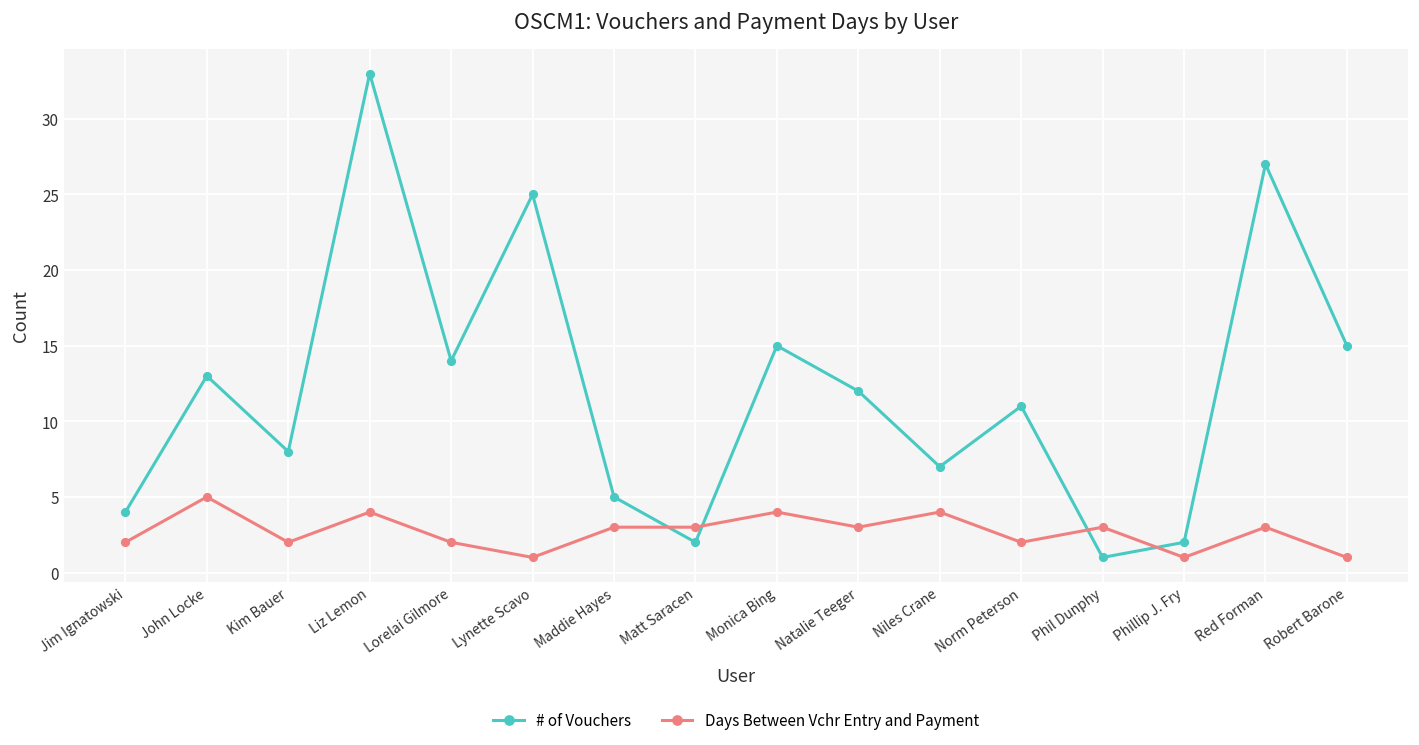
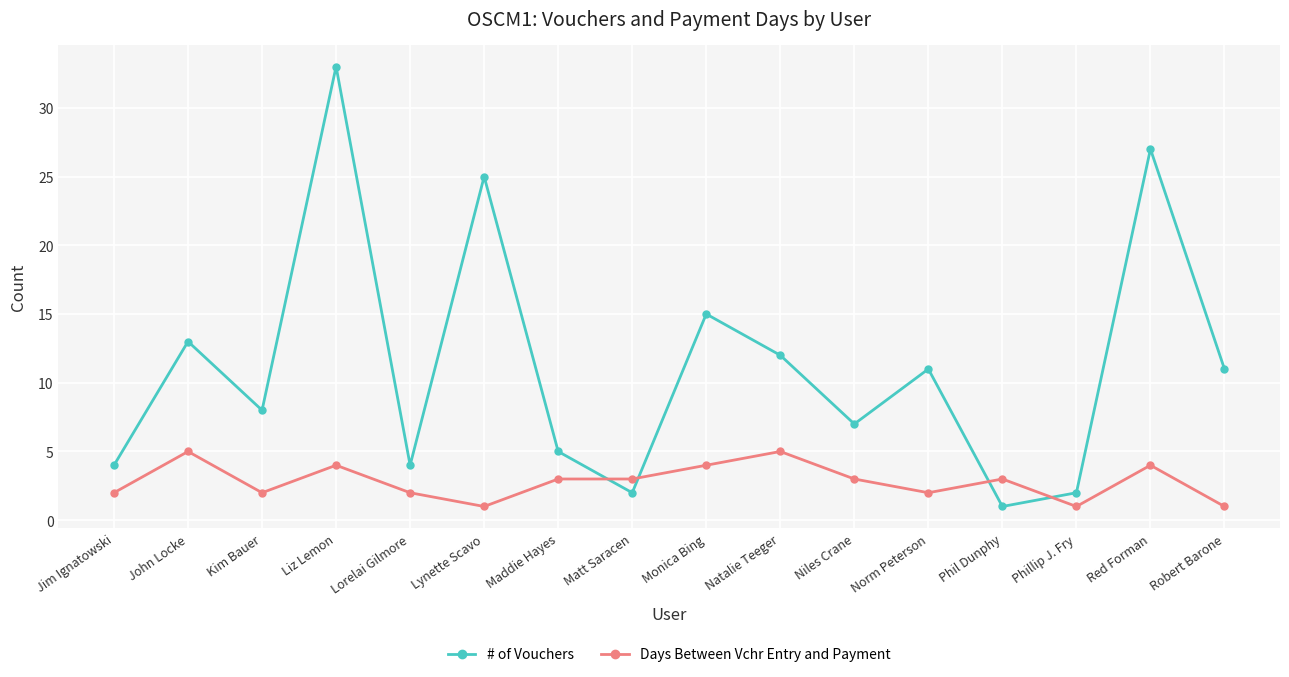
# of Vouchers, Lorelai Gilmore: 14 -> 4
Days Between Vchr Entry and Payment, Natalie Teeger: 3 -> 5
Days Between Vchr Entry and Payment, Niles Crane: 4 -> 3
Days Between Vchr Entry and Payment, Red Forman: 3 -> 4
# of Vouchers, Robert Barone: 15 -> 11
